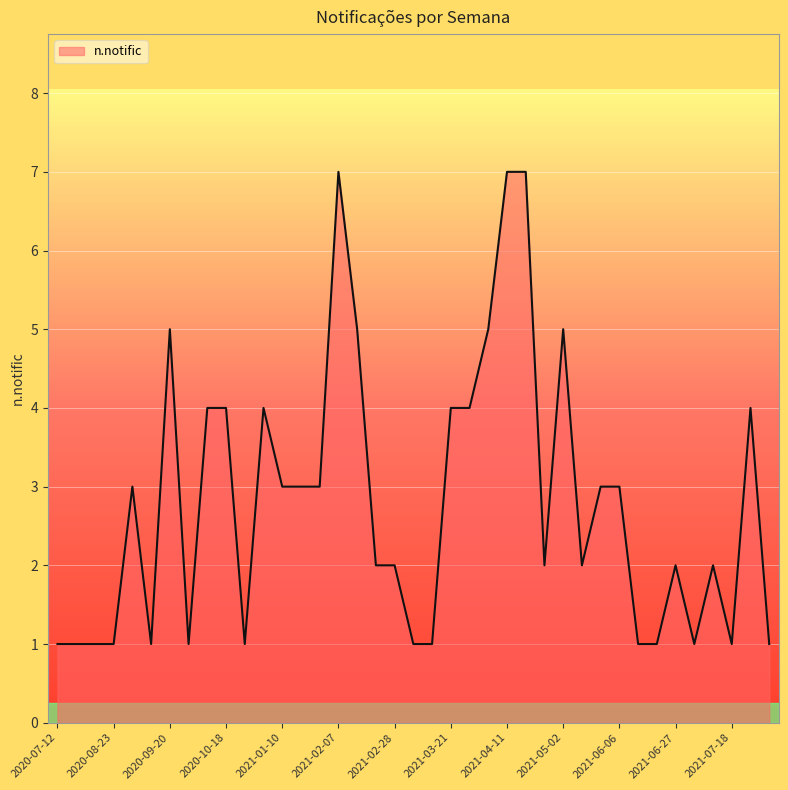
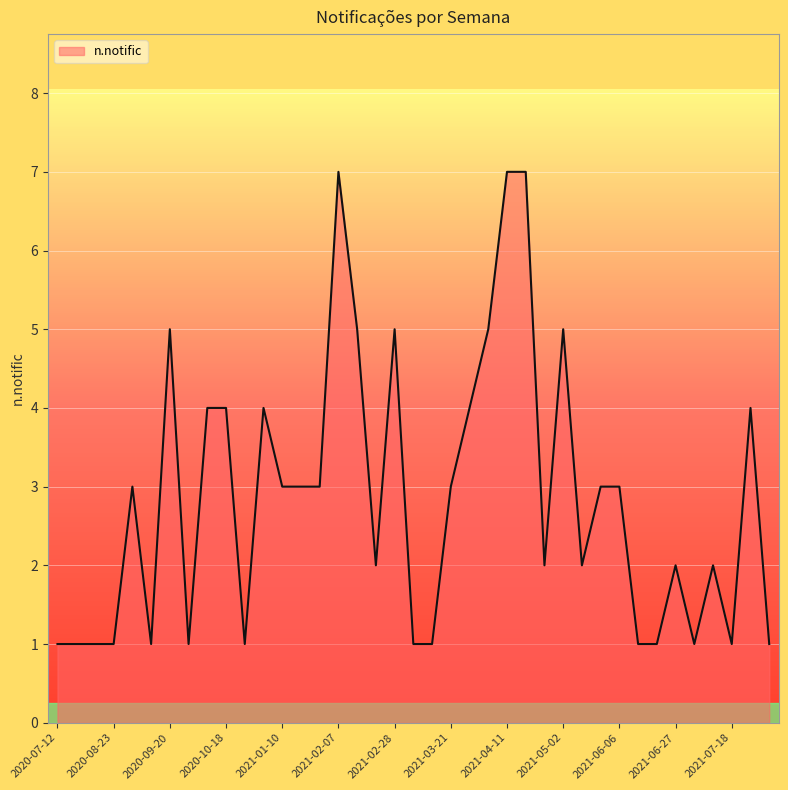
2021-02-28: 2 -> 5
2021-03-21: 4 -> 3
